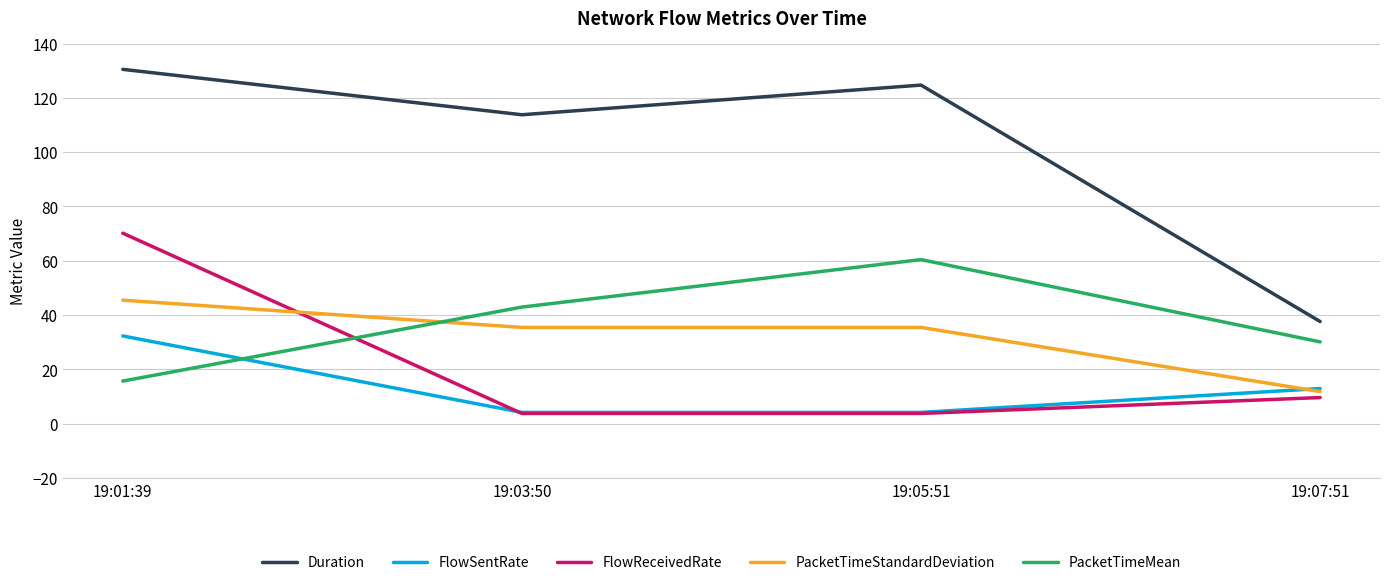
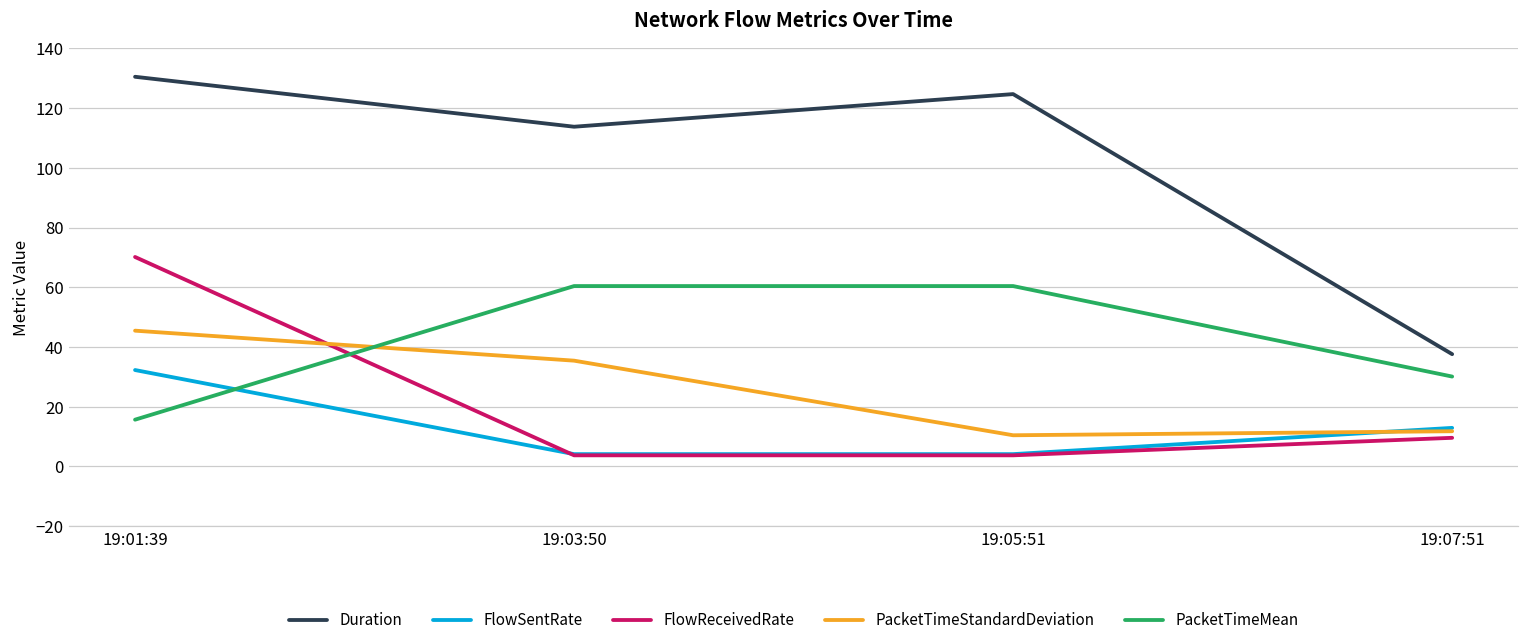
PacketTimeMean, 19:03:50: 43 -> 60
PacketTimeStandardDeviation, 19:05:51: 35 -> 10
